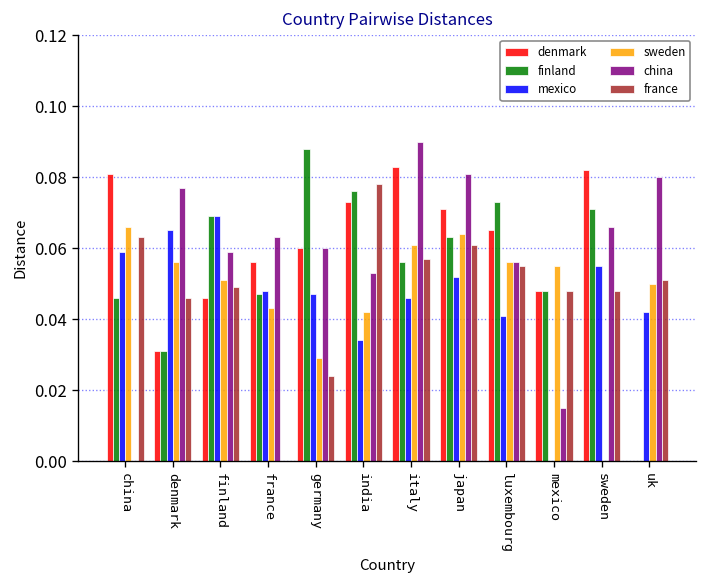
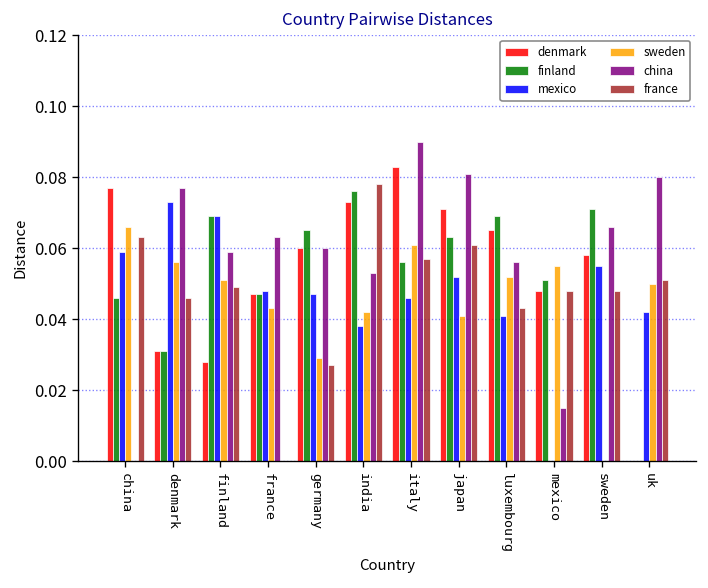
denmark, china: 0.081 -> 0.077
mexico, denmark: 0.065 -> 0.073
denmark, finland: 0.046 -> 0.028
denmark, france: 0.056 -> 0.047
finland, germany: 0.088 -> 0.065
france, germany: 0.024 -> 0.027
mexico, india: 0.034 -> 0.038
sweden, japan: 0.064 -> 0.041
finland, luxembourg: 0.073 -> 0.069
sweden, luxembourg: 0.056 -> 0.052
france, luxembourg: 0.055 -> 0.043
finland, mexico: 0.048 -> 0.051
denmark, sweden: 0.082 -> 0.058
